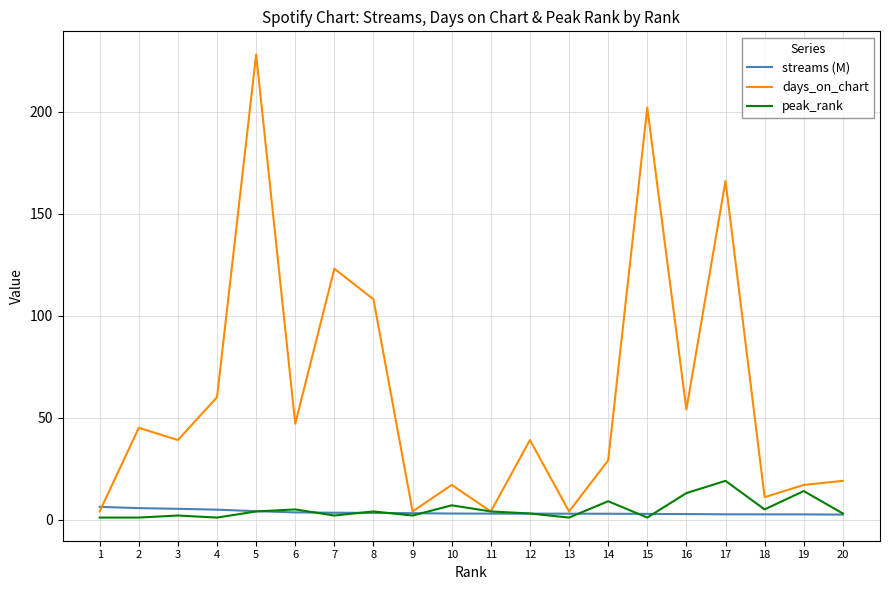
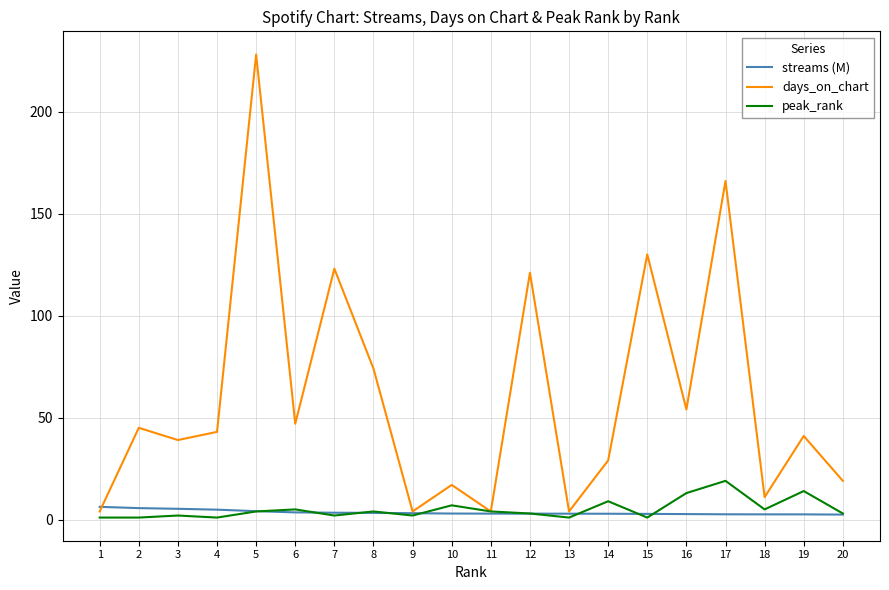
days_on_chart, 4: 60 -> 43
days_on_chart, 8: 108 -> 74
days_on_chart, 12: 39 -> 121
days_on_chart, 15: 202 -> 130
days_on_chart, 19: 17 -> 41
